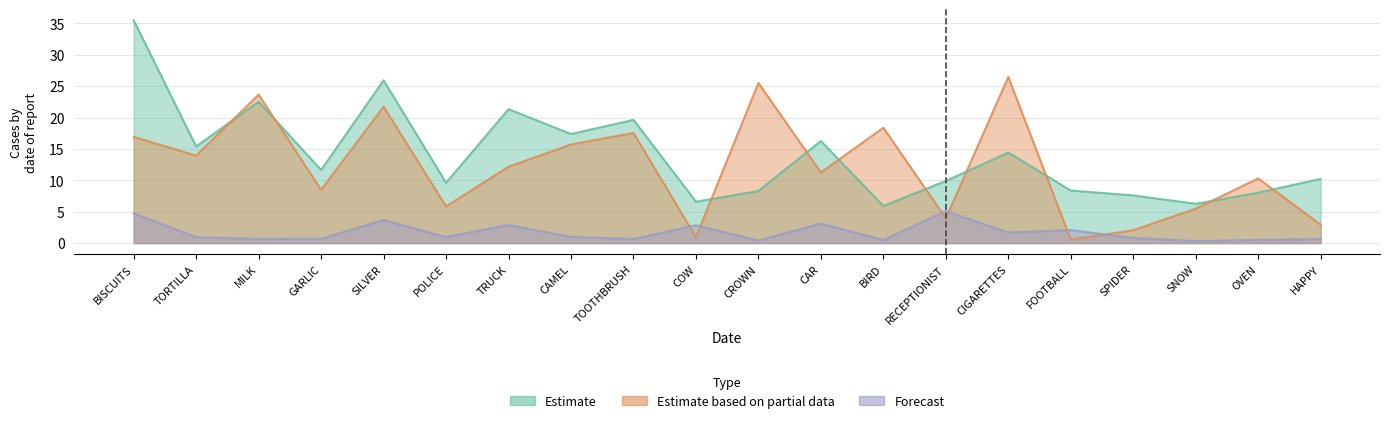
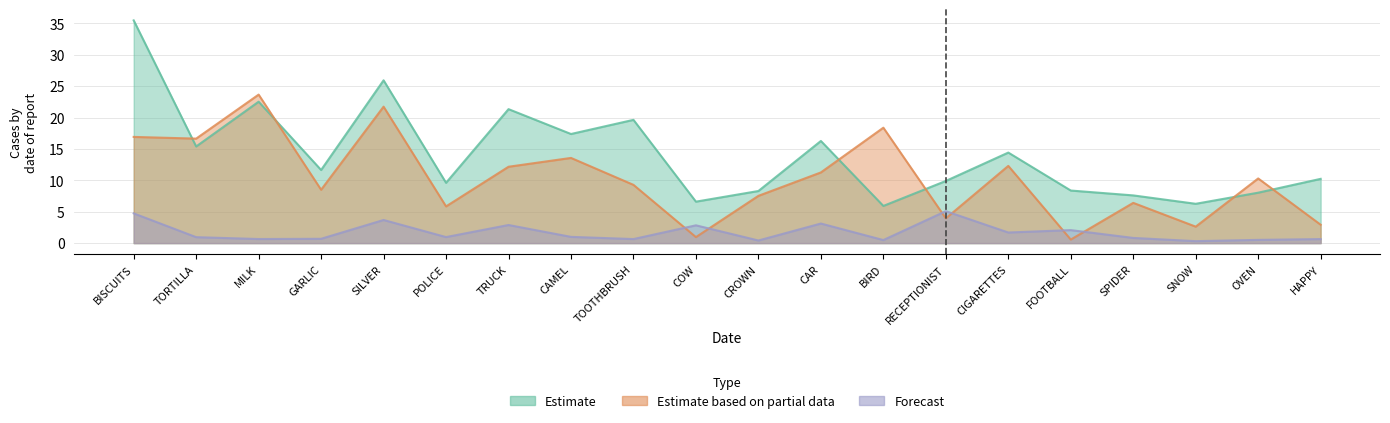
Estimate based on partial data, TORTILLA: 14 -> 17
Estimate based on partial data, CAMEL: 16 -> 14
Estimate based on partial data, TOOTHBRUSH: 18 -> 9
Estimate based on partial data, CROWN: 26 -> 8
Estimate based on partial data, CIGARETTES: 26 -> 12
Estimate based on partial data, SPIDER: 2 -> 6
Estimate based on partial data, SNOW: 5 -> 3
